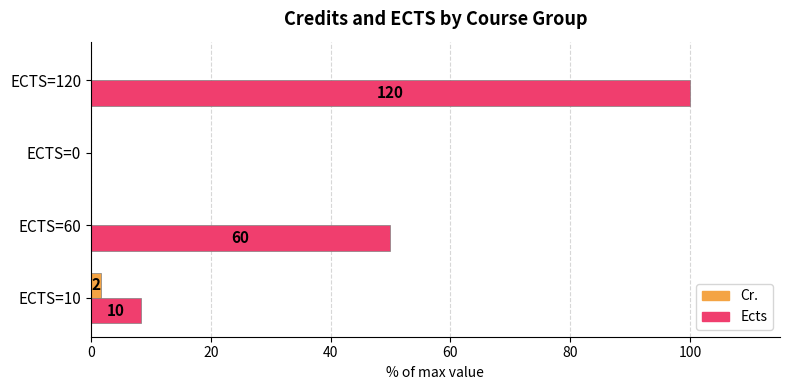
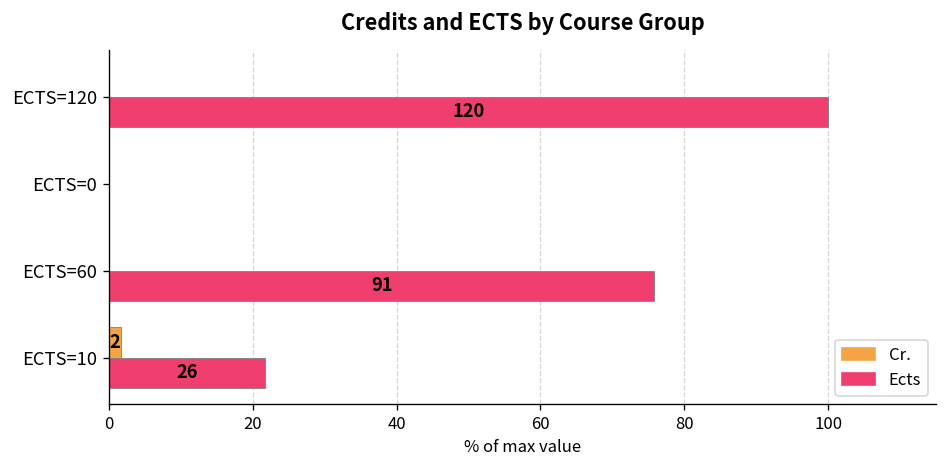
Ects, ECTS=60: 60 -> 91
Ects, ECTS=10: 10 -> 26
